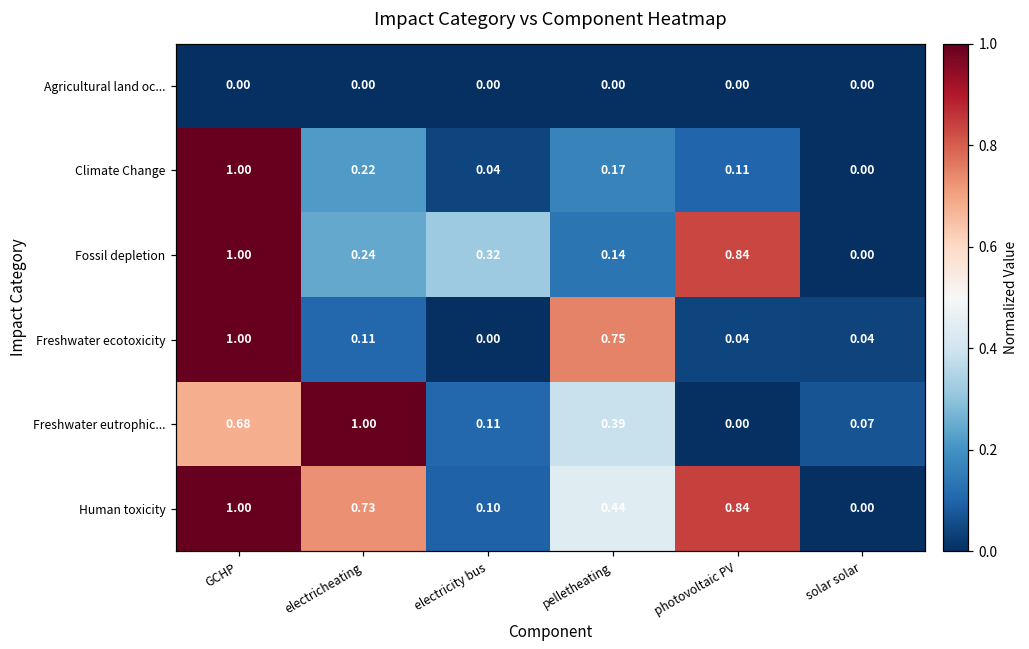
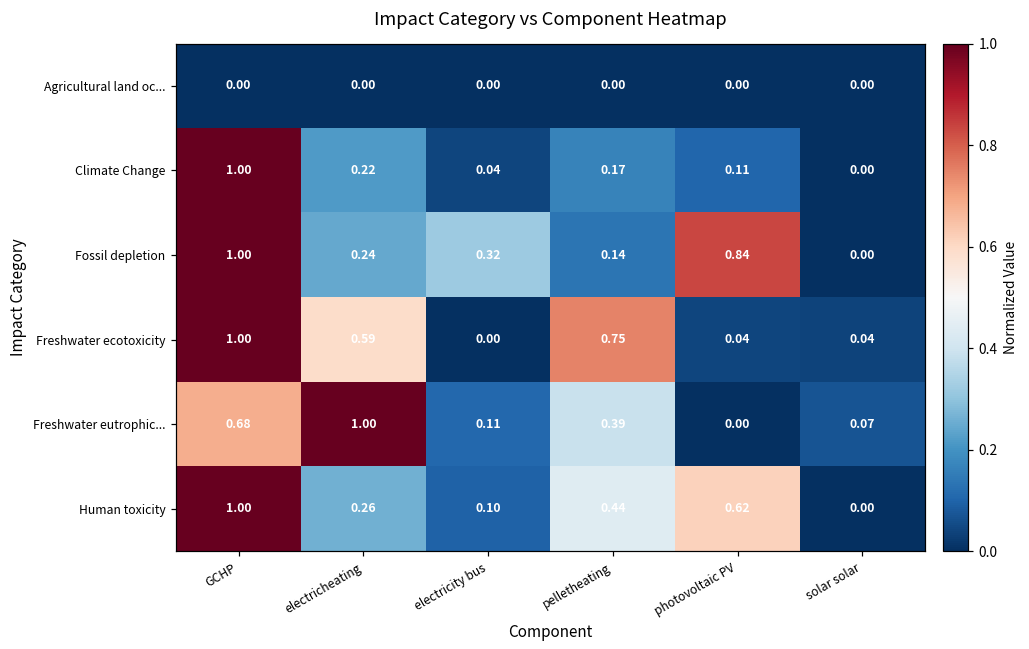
Freshwater ecotoxicity, electricheating: 0.11 -> 0.59
Human toxicity, electricheating: 0.73 -> 0.26
Human toxicity, photovoltaic PV: 0.84 -> 0.62
